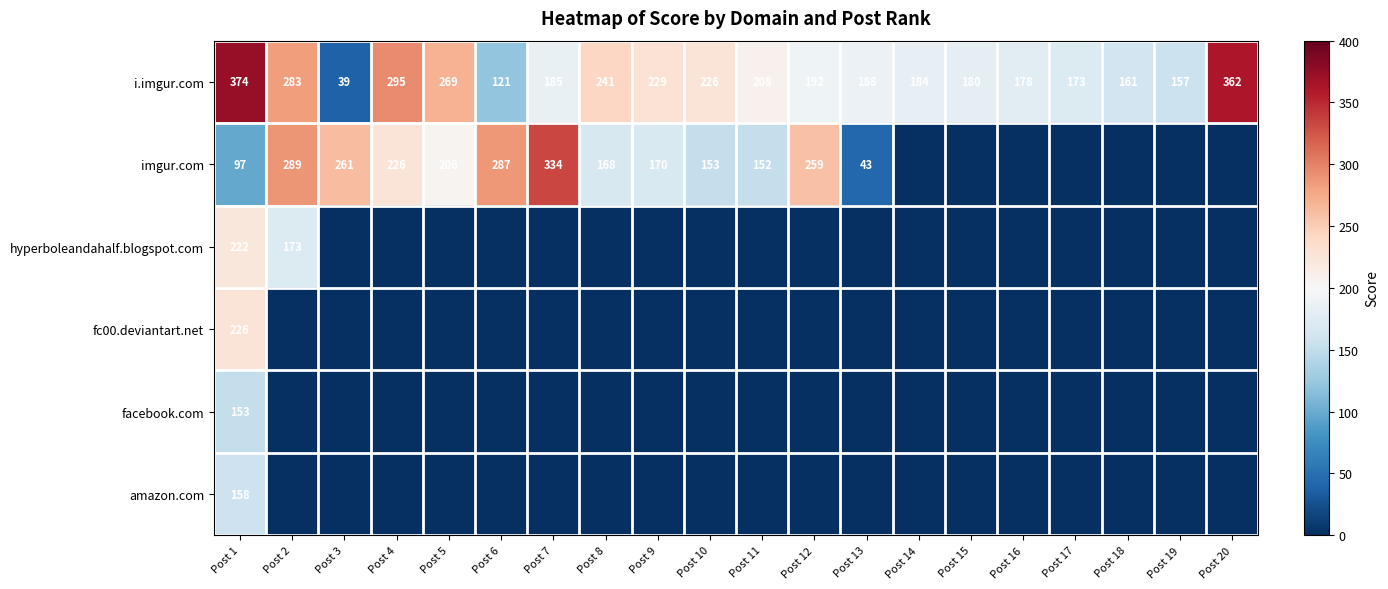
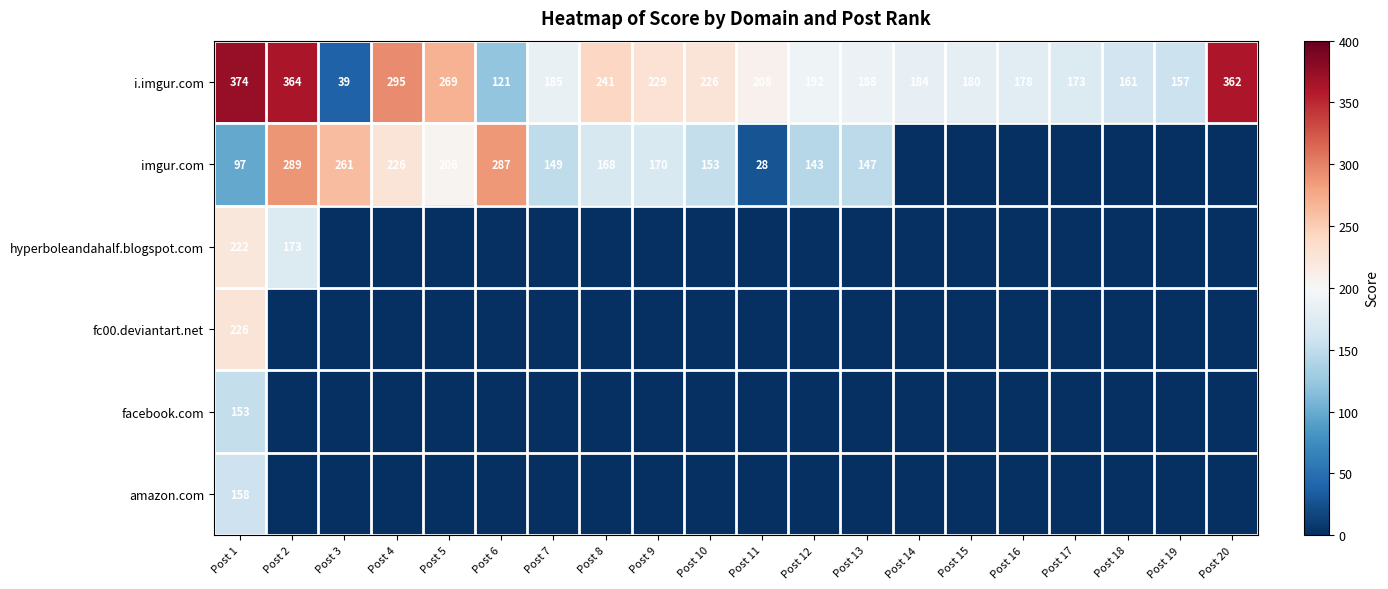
i.imgur.com, Post 2: 283 -> 364
imgur.com, Post 7: 334 -> 149
imgur.com, Post 11: 152 -> 28
imgur.com, Post 12: 259 -> 143
imgur.com, Post 13: 43 -> 147
